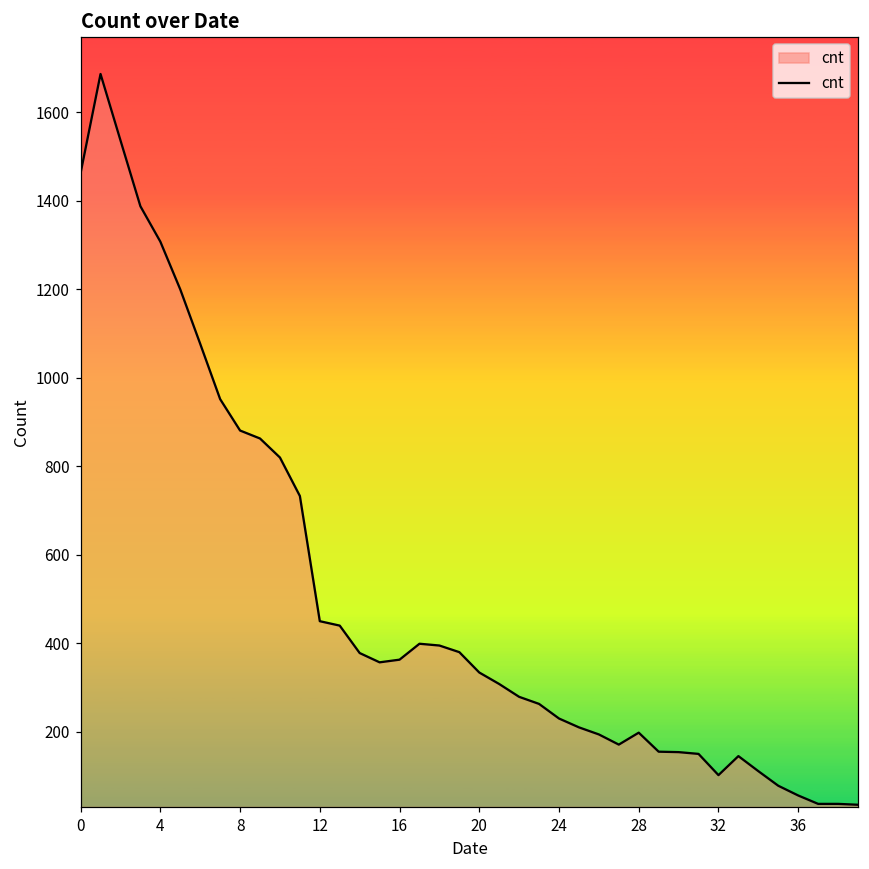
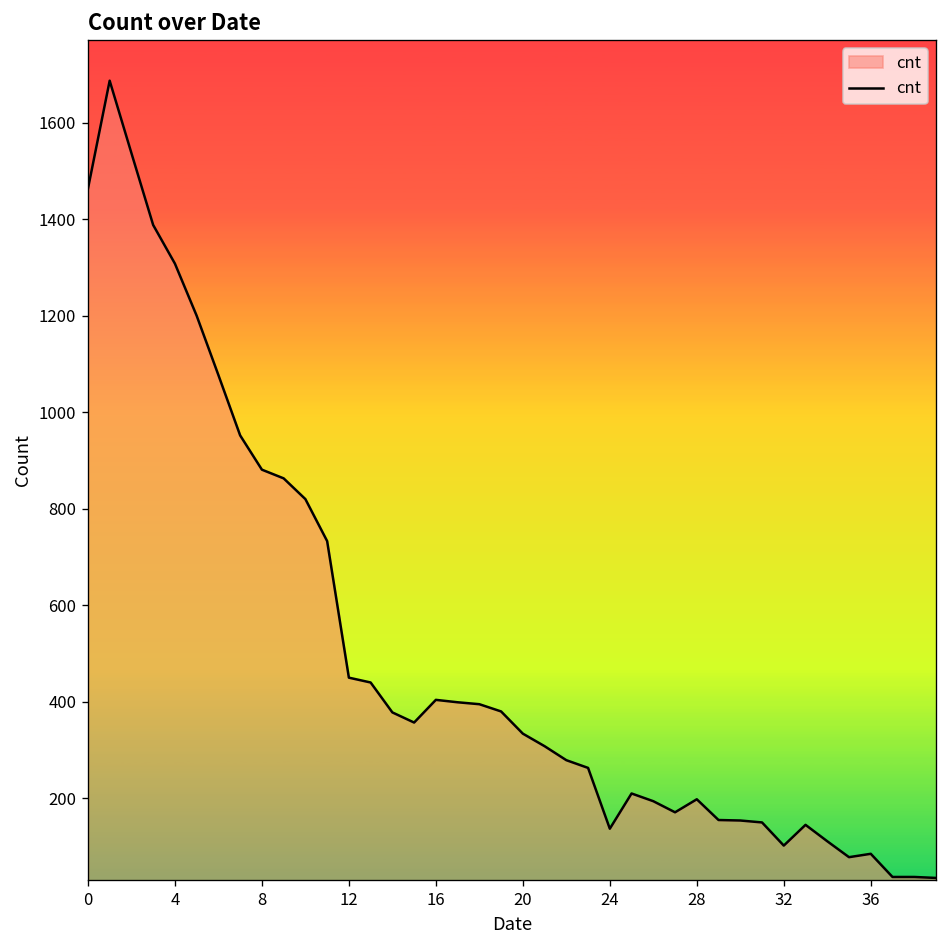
16: 360 -> 400
24: 230 -> 140
36: 60 -> 90
